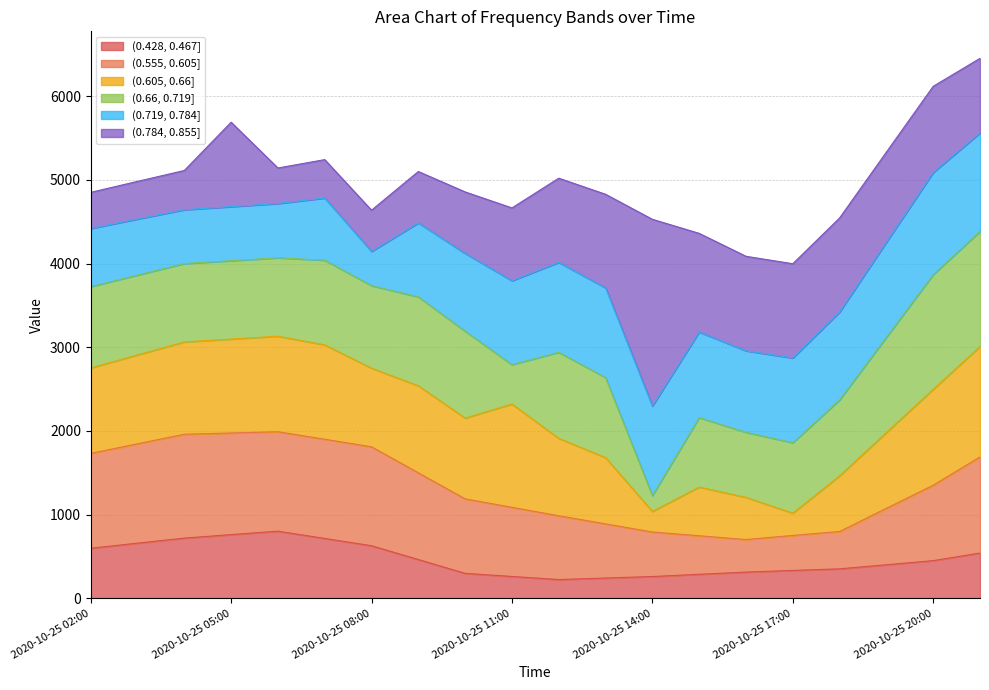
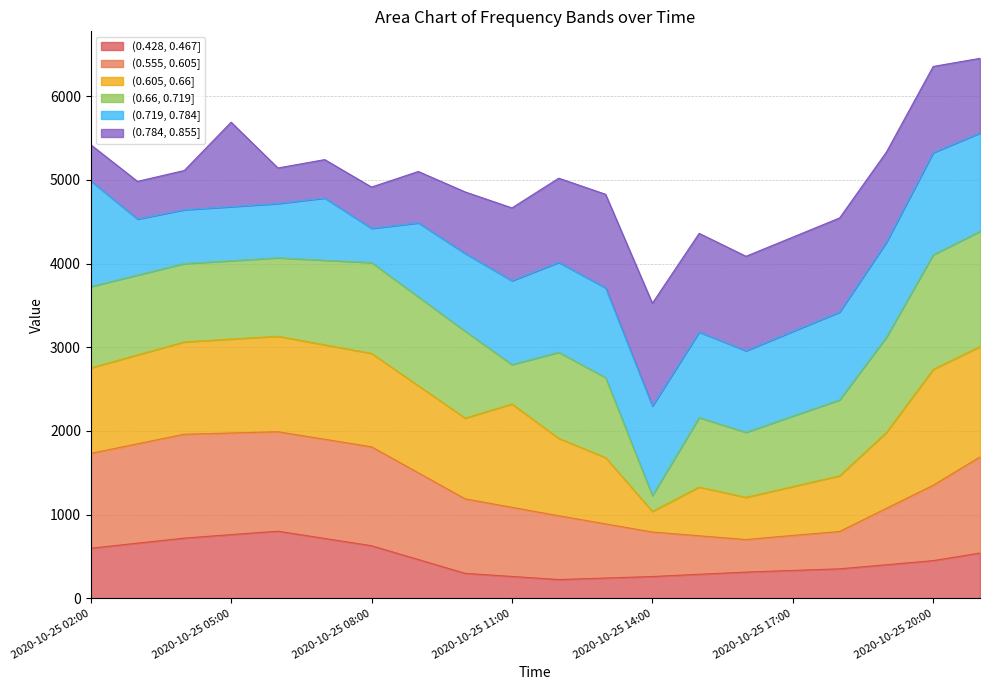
(0.719, 0.784], 2020-10-25 02:00: 700 -> 1300
(0.605, 0.66], 2020-10-25 08:00: 900 -> 1100
(0.66, 0.719], 2020-10-25 08:00: 1000 -> 1100
(0.784, 0.855], 2020-10-25 14:00: 2200 -> 1200
(0.605, 0.66], 2020-10-25 17:00: 300 -> 600
(0.605, 0.66], 2020-10-25 20:00: 1100 -> 1400
